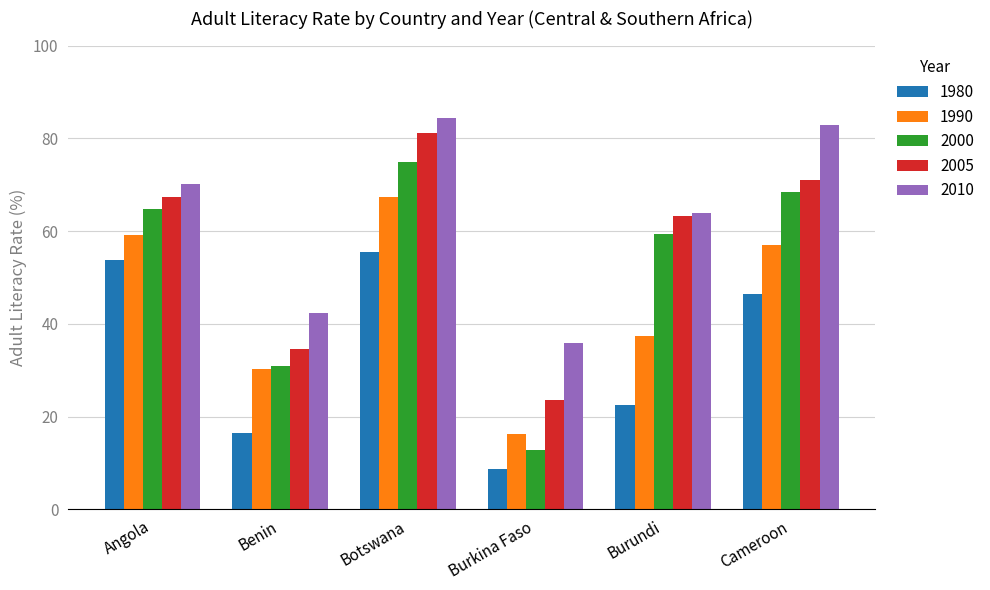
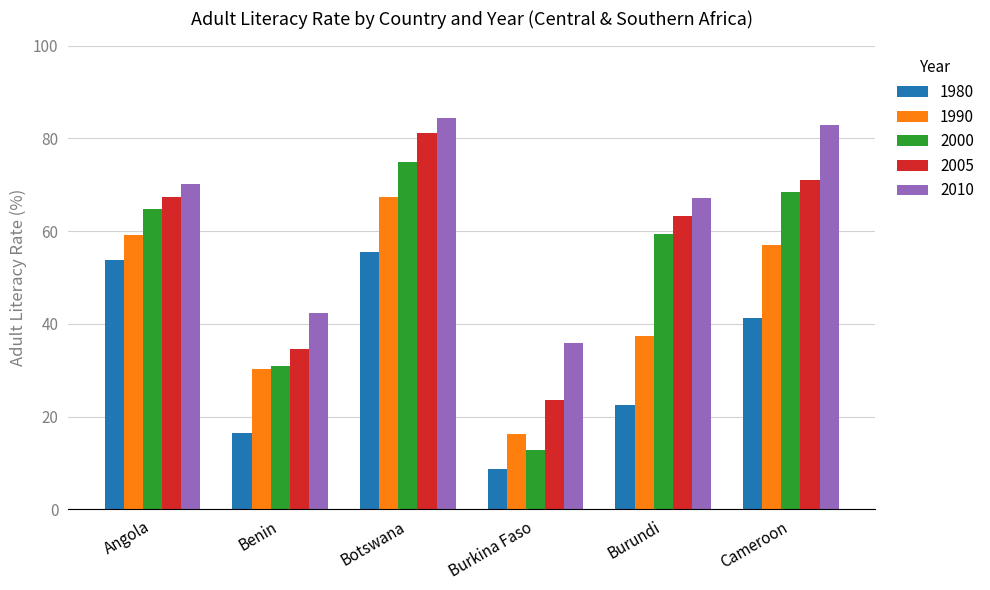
2010, Burundi: 64 -> 67
1980, Cameroon: 46 -> 41
